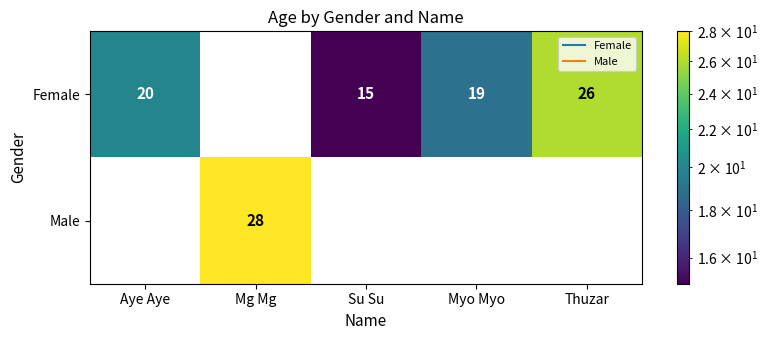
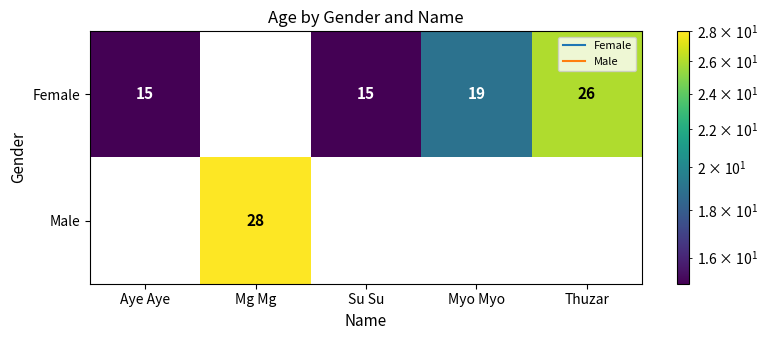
Female, Aye Aye: 20 -> 15
